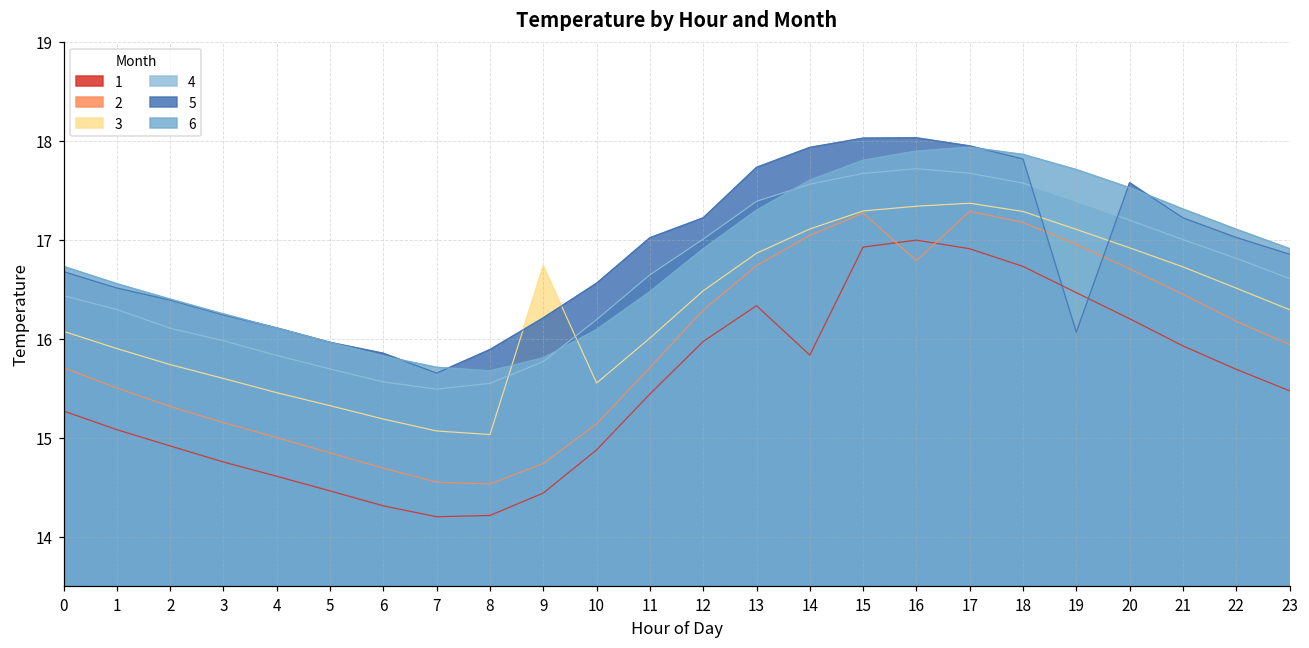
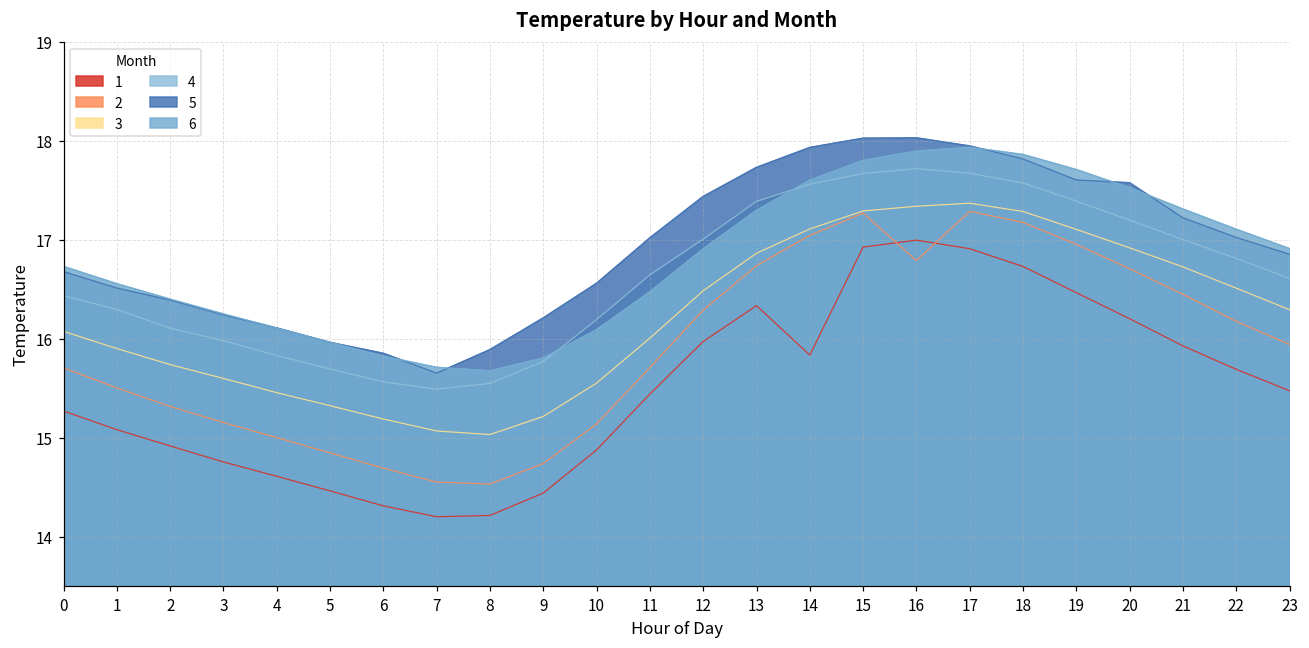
3, 9: 16.7 -> 15.2
5, 12: 17.2 -> 17.4
5, 19: 16.1 -> 17.6
